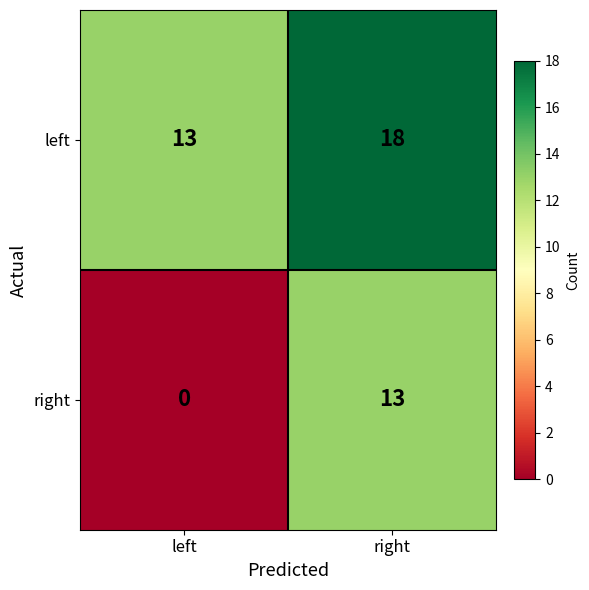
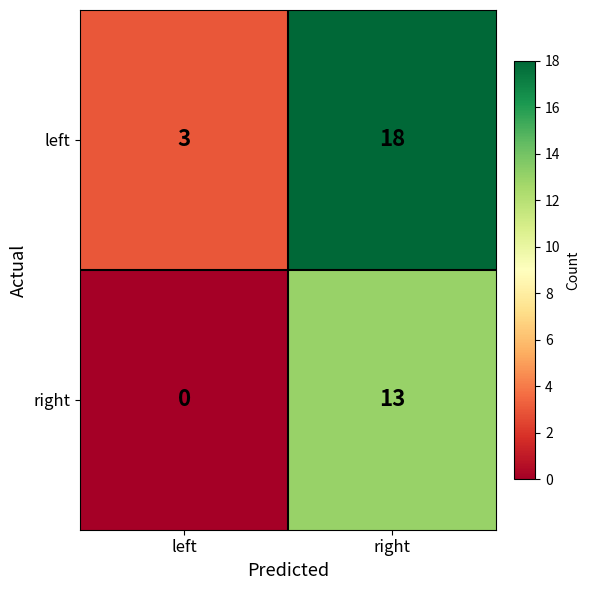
left, left: 13 -> 3
